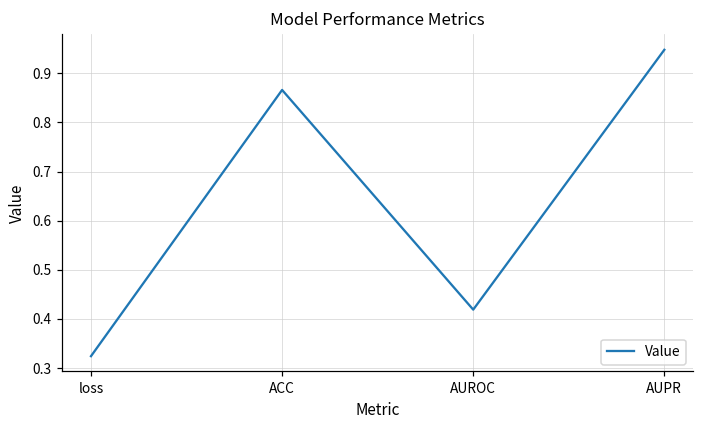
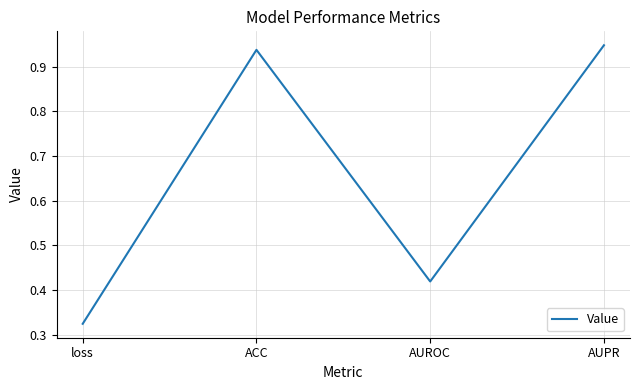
ACC: 0.87 -> 0.94
